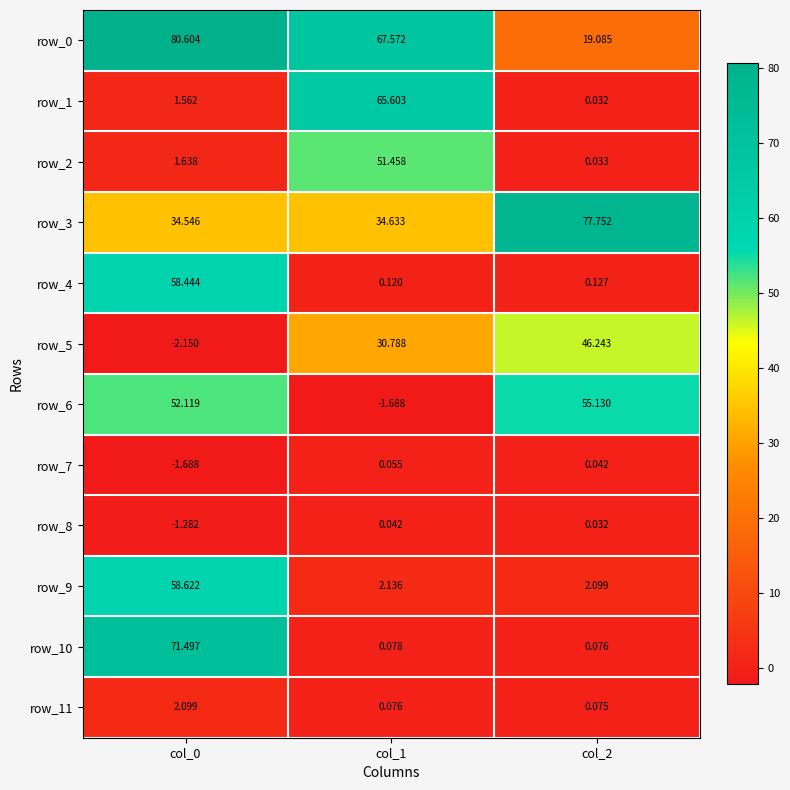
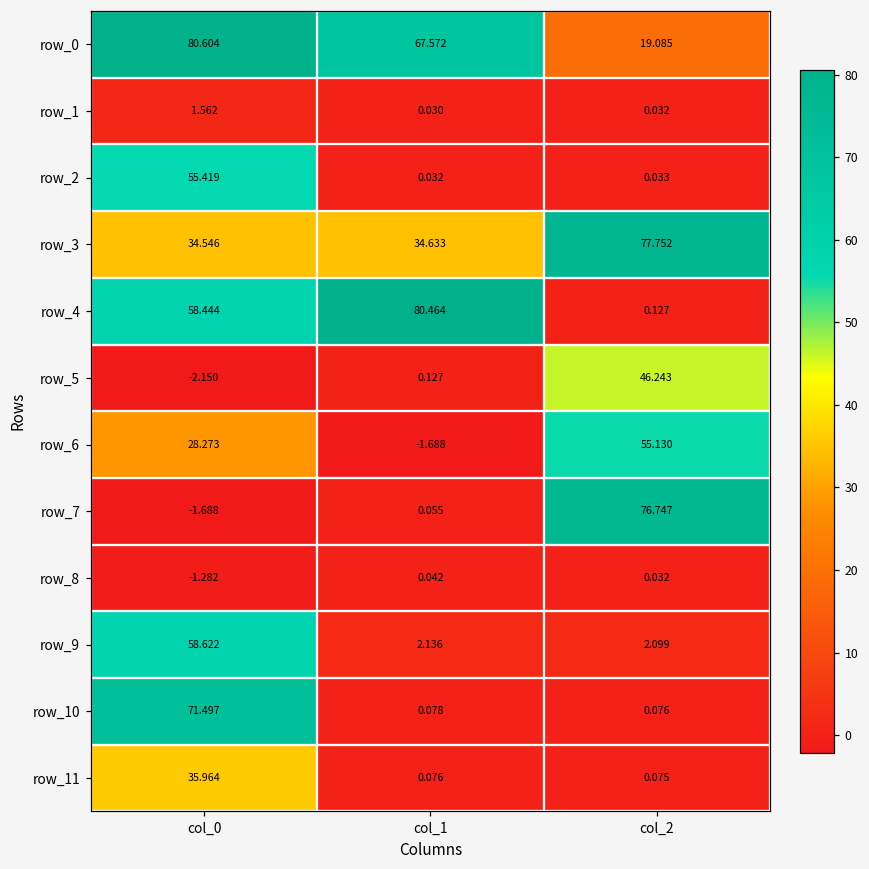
row_1, col_1: 65.603 -> 0.030
row_2, col_0: 1.638 -> 55.419
row_2, col_1: 51.458 -> 0.032
row_4, col_1: 0.120 -> 80.464
row_5, col_1: 30.788 -> 0.127
row_6, col_0: 52.119 -> 28.273
row_7, col_2: 0.042 -> 76.747
row_11, col_0: 2.099 -> 35.964
